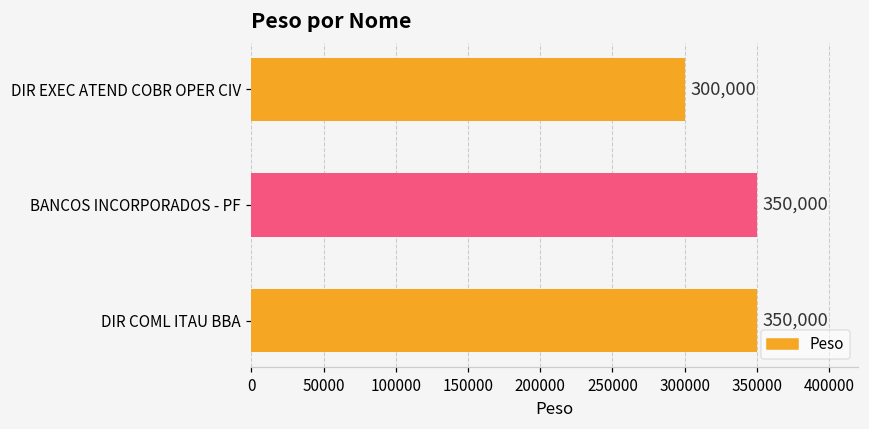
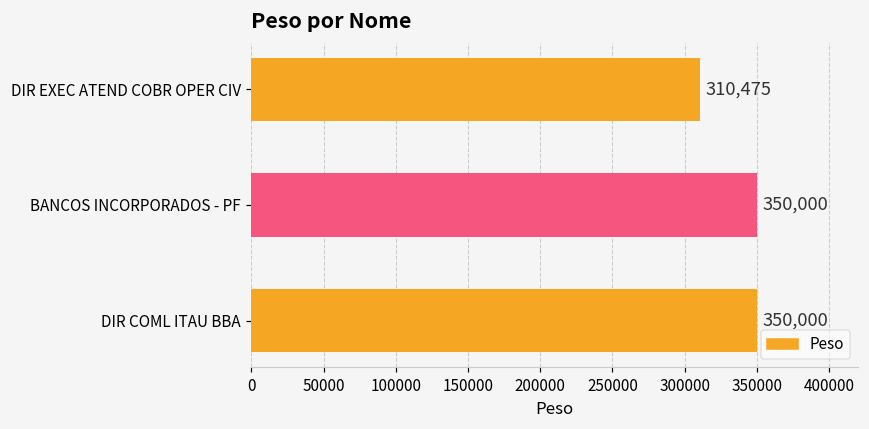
DIR EXEC ATEND COBR OPER CIV: 300,000 -> 310,475
